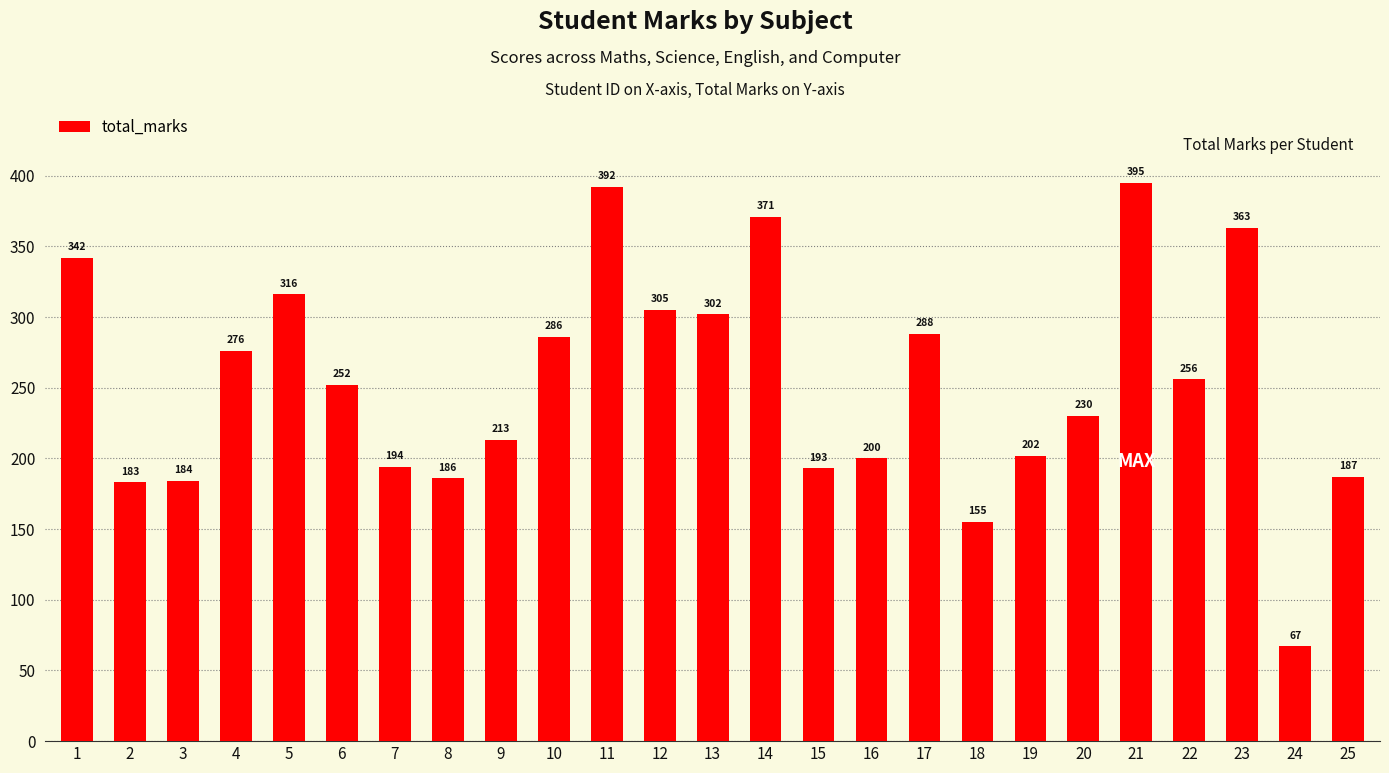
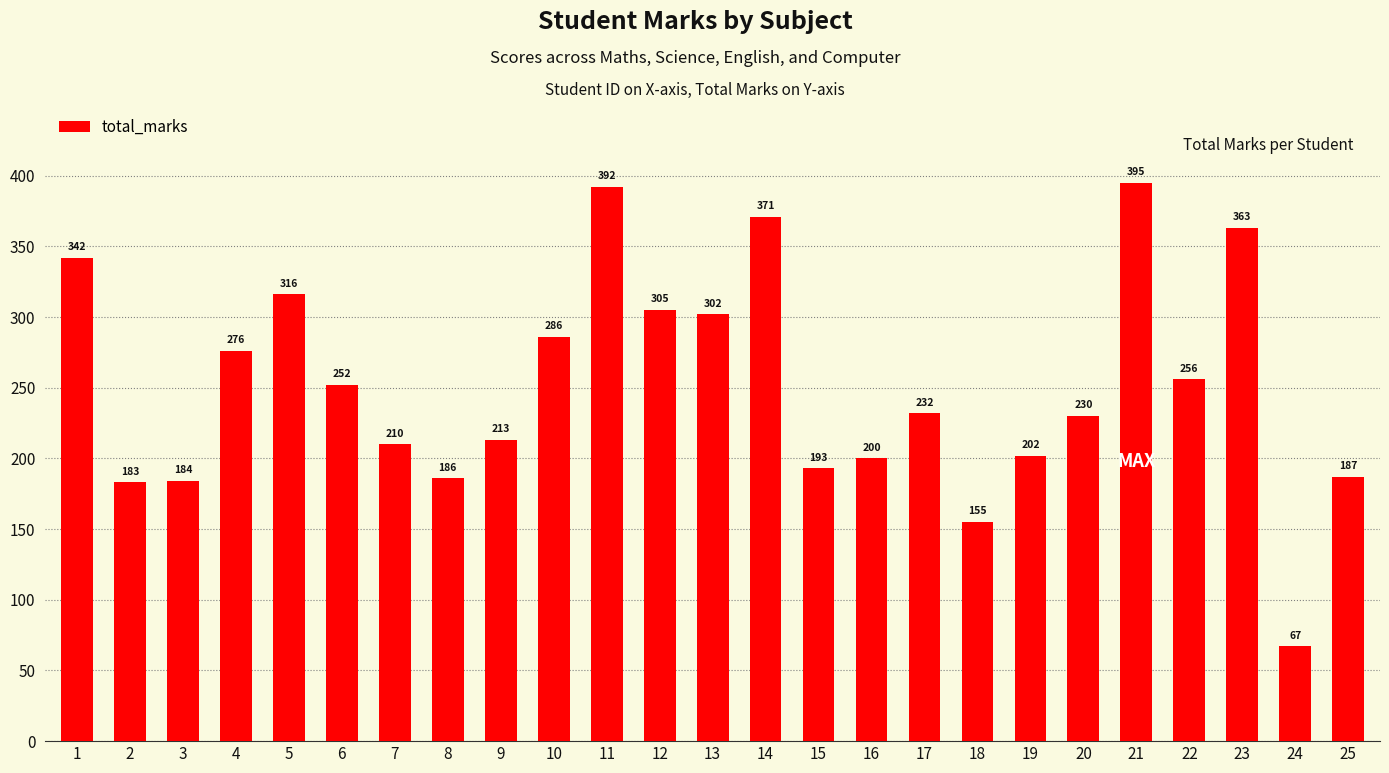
7: 194 -> 210
17: 288 -> 232
